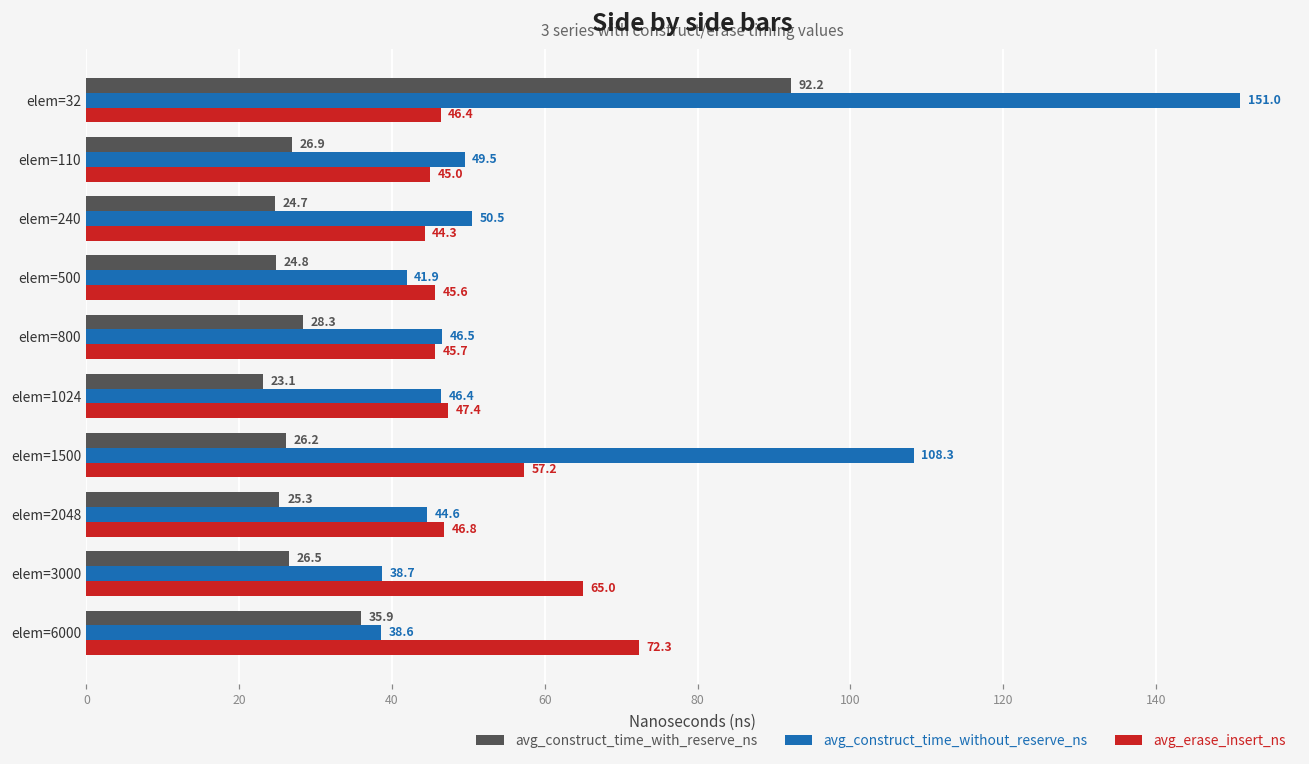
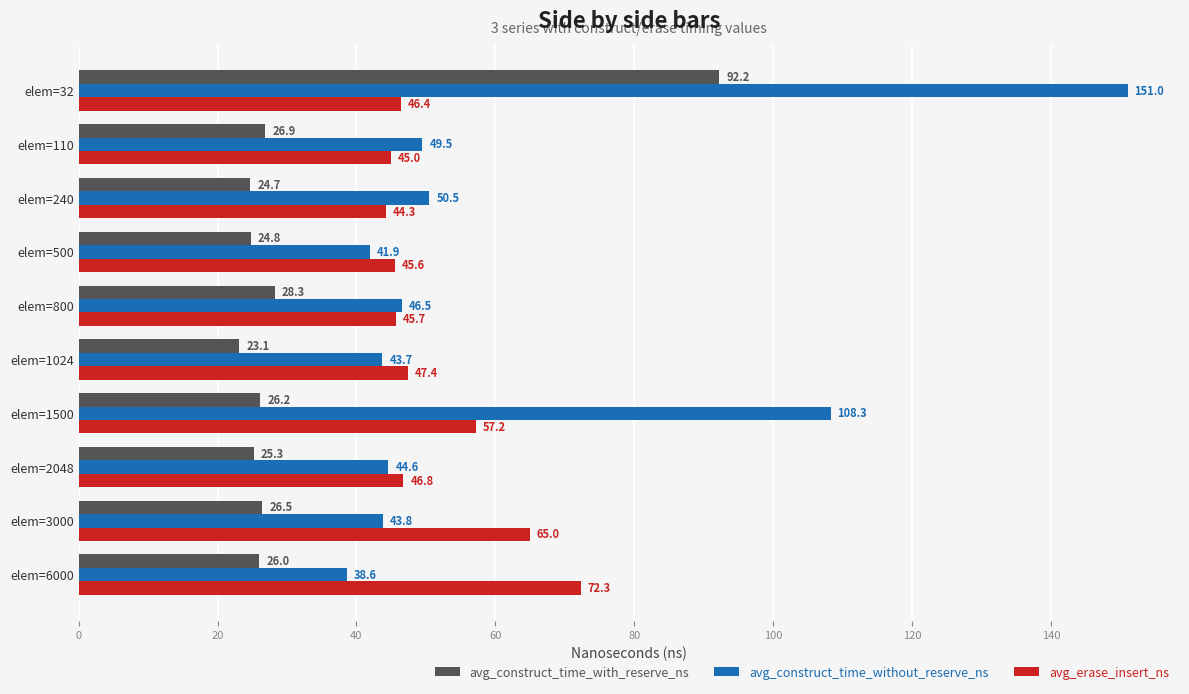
avg_construct_time_without_reserve_ns, elem=1024: 46.4 -> 43.7
avg_construct_time_without_reserve_ns, elem=3000: 38.7 -> 43.8
avg_construct_time_with_reserve_ns, elem=6000: 35.9 -> 26.0
